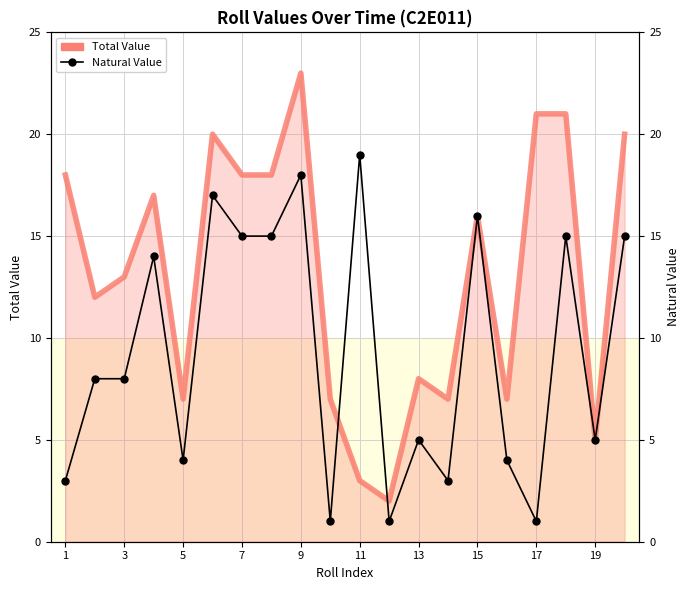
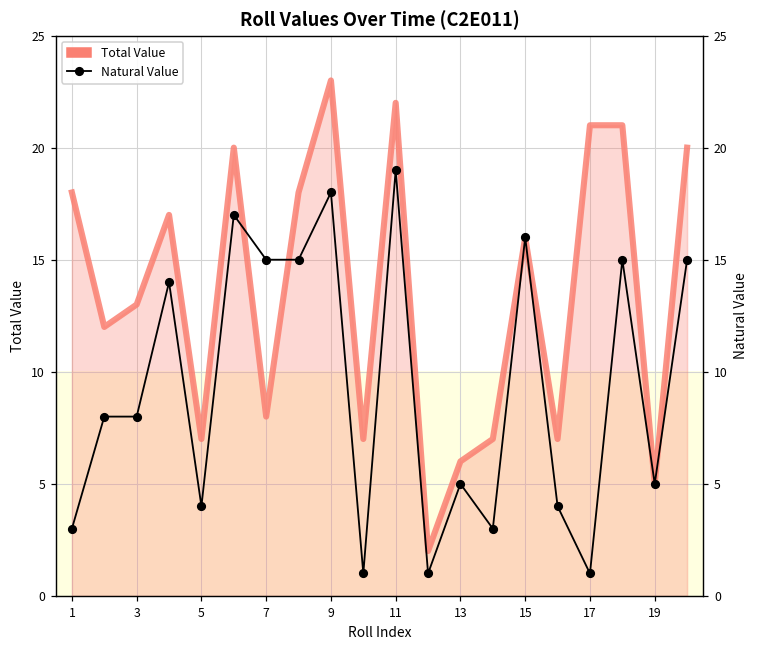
Total Value, 7: 18 -> 8
Total Value, 11: 3 -> 22
Total Value, 13: 8 -> 6
